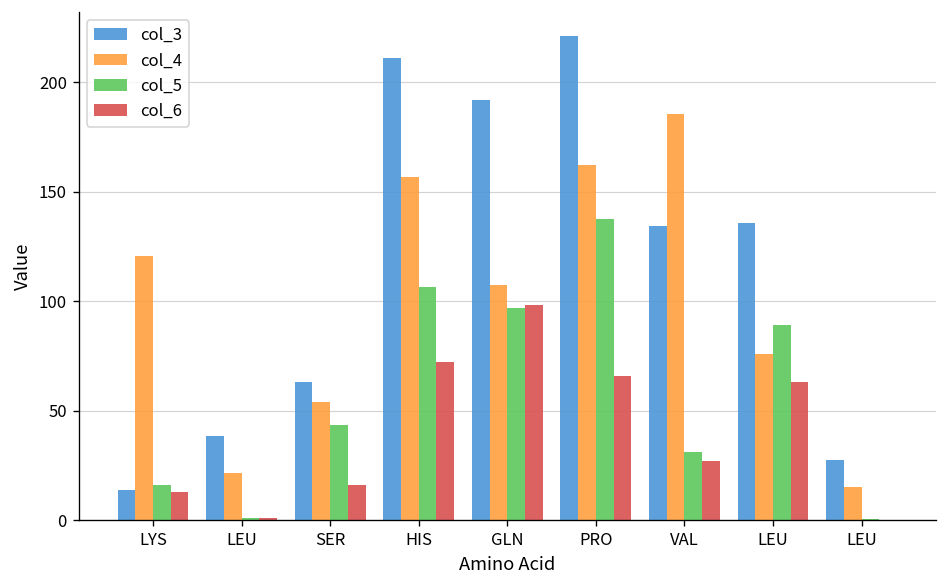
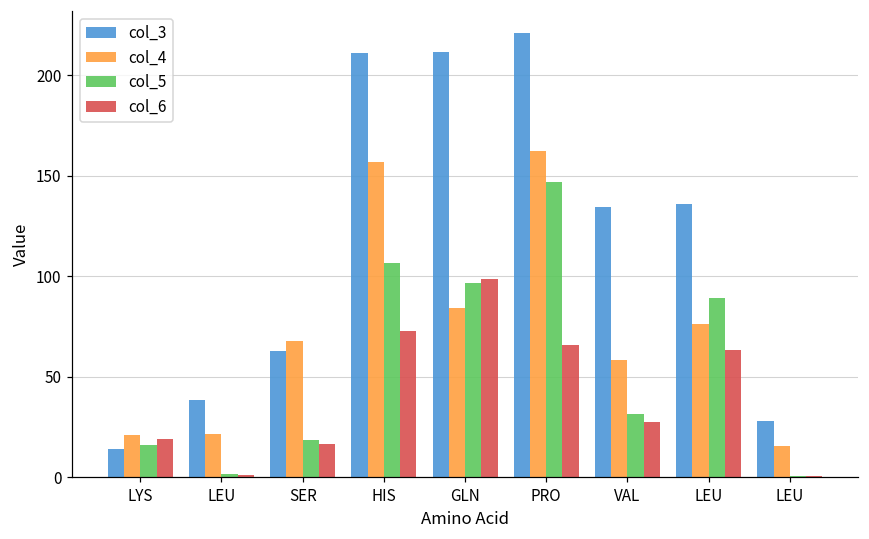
col_4, LYS: 121 -> 21
col_6, LYS: 13 -> 19
col_4, SER: 54 -> 68
col_5, SER: 44 -> 19
col_3, GLN: 192 -> 212
col_4, GLN: 108 -> 84
col_5, PRO: 137 -> 147
col_4, VAL: 186 -> 59
